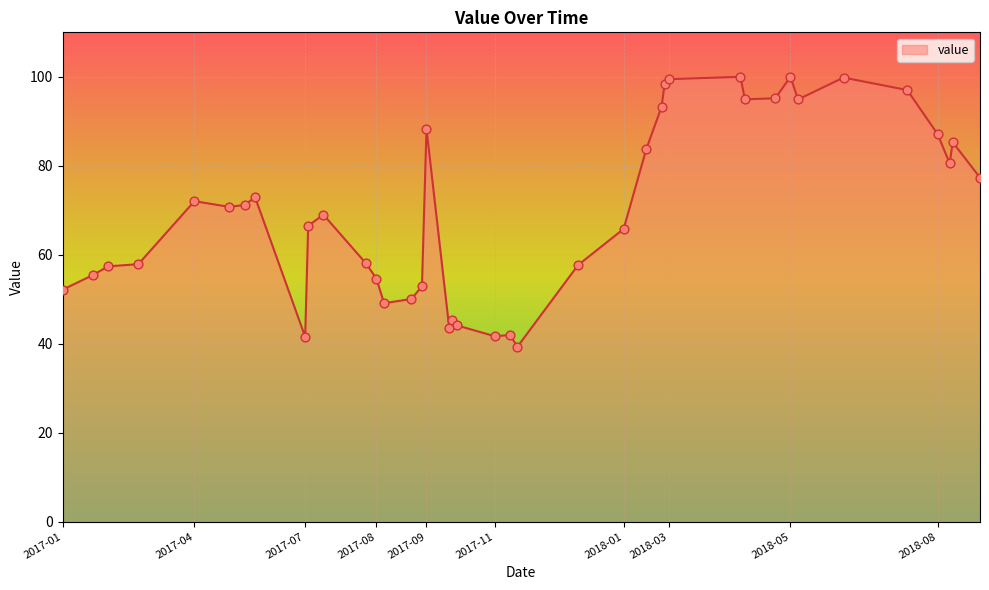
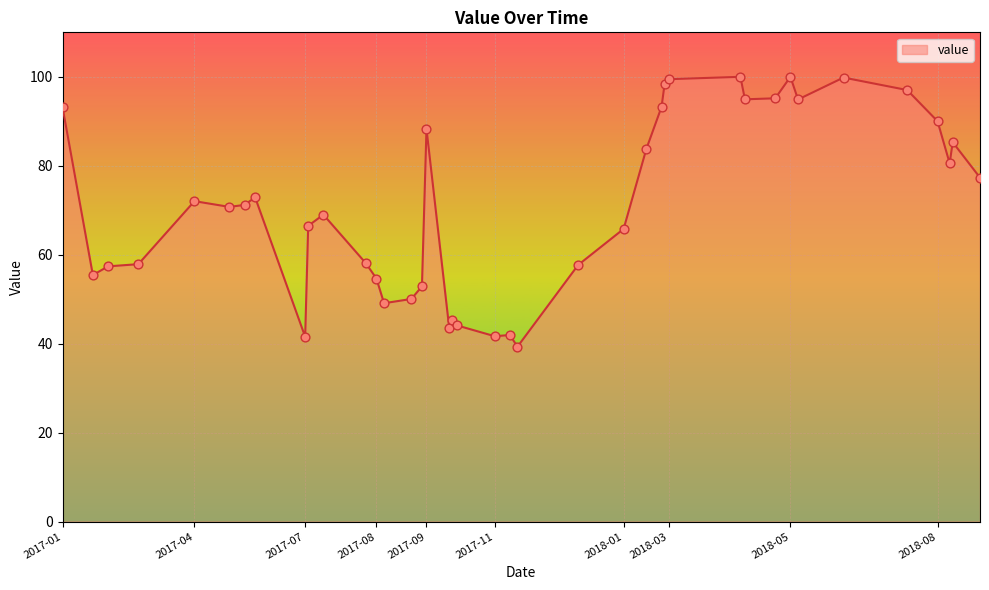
2017-01: 52 -> 93
2018-08: 87 -> 90
